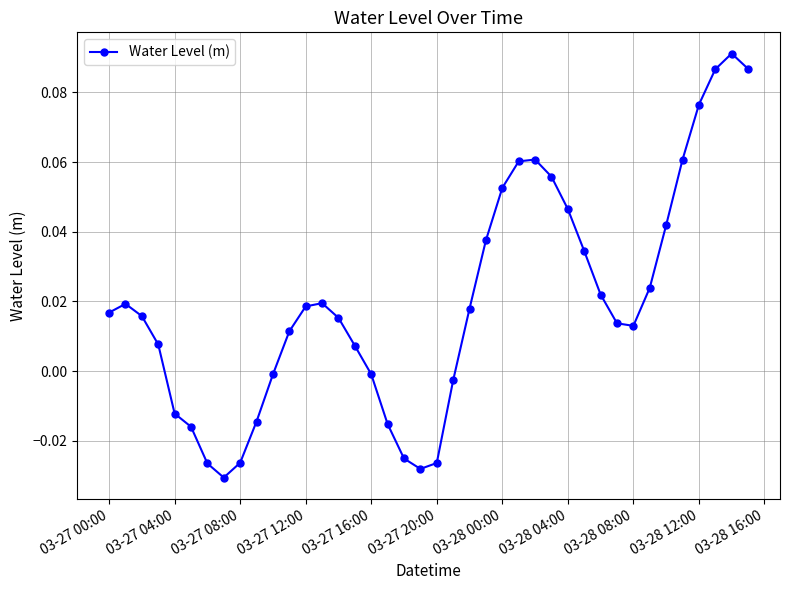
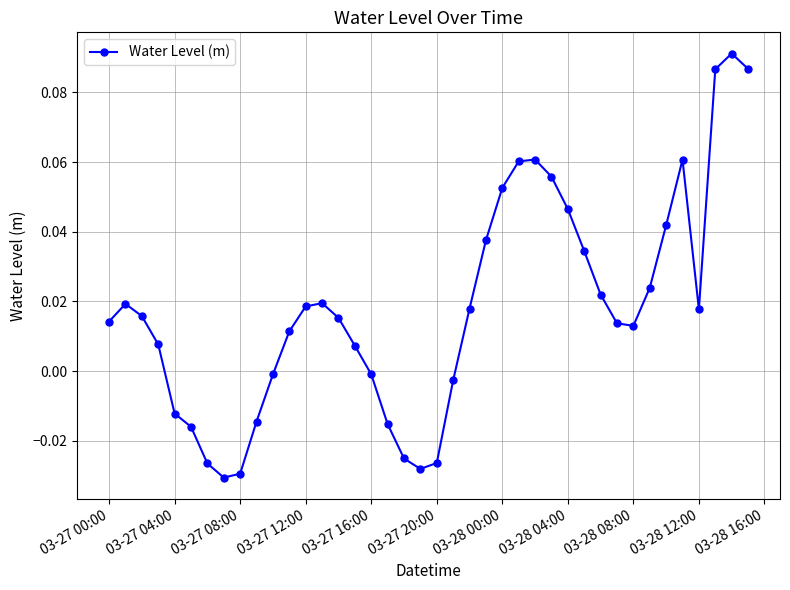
03-27 00:00: 0.017 -> 0.014
03-27 08:00: -0.026 -> -0.029
03-28 12:00: 0.076 -> 0.018
